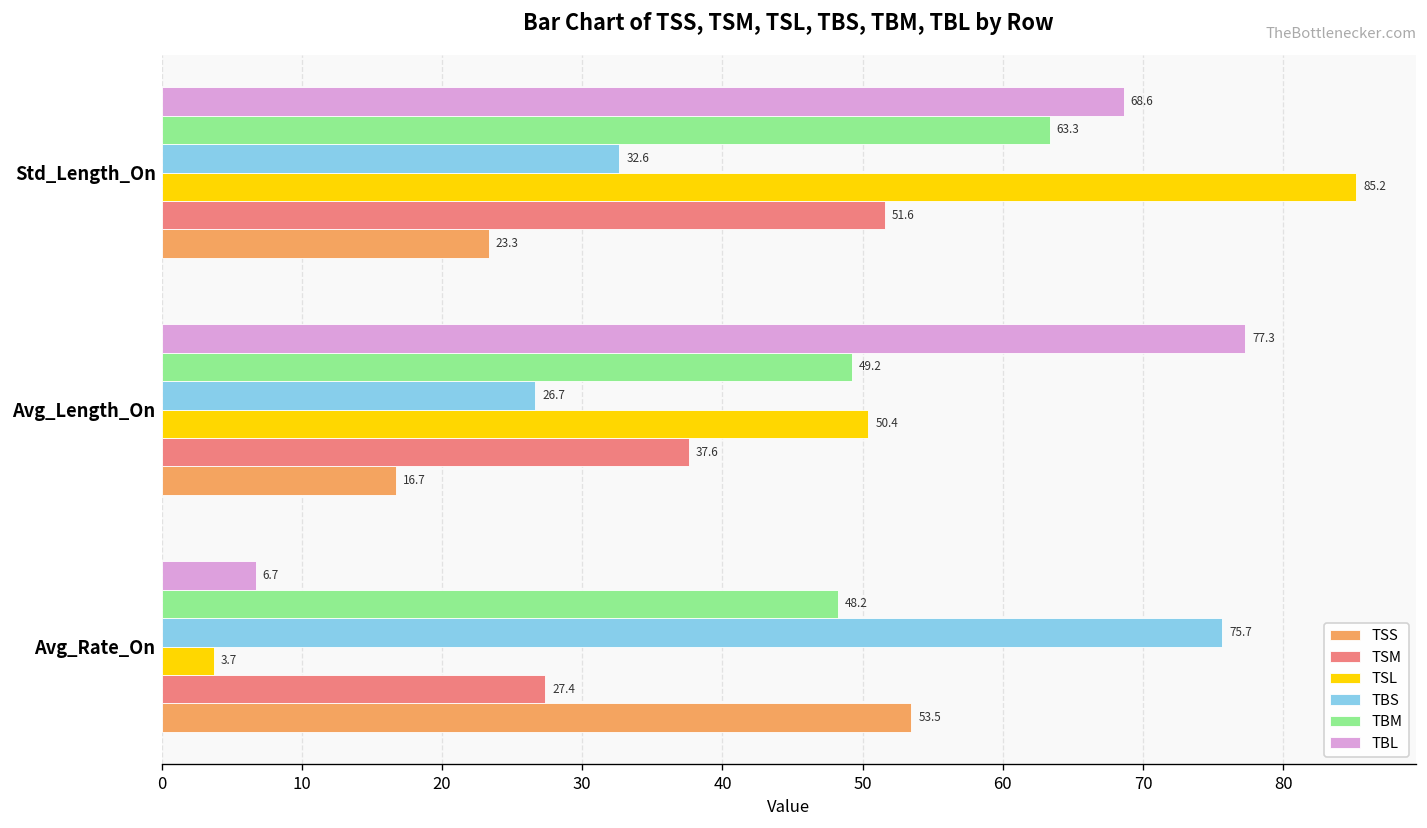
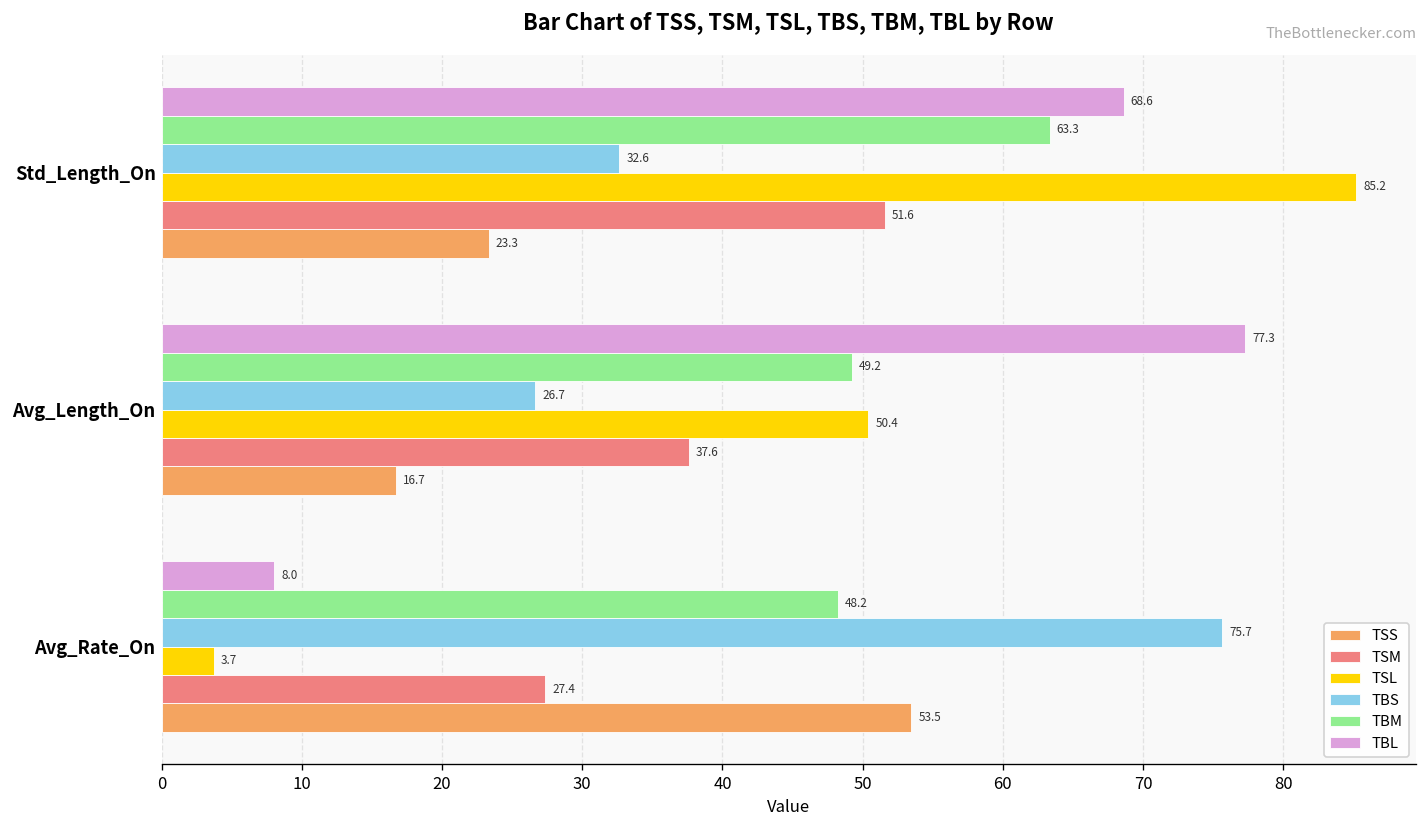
TBL, Avg_Rate_On: 6.7 -> 8.0
